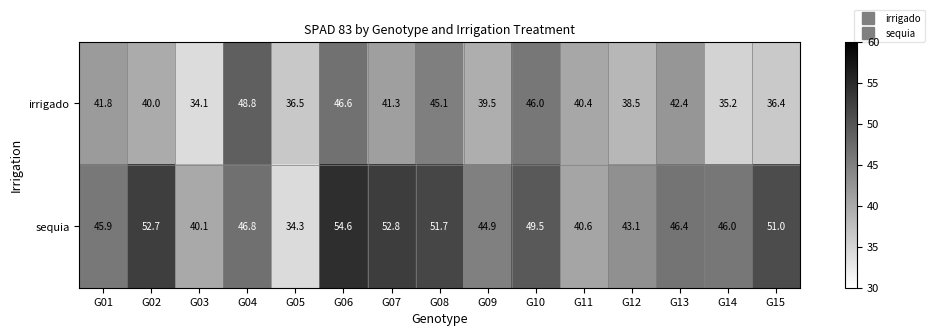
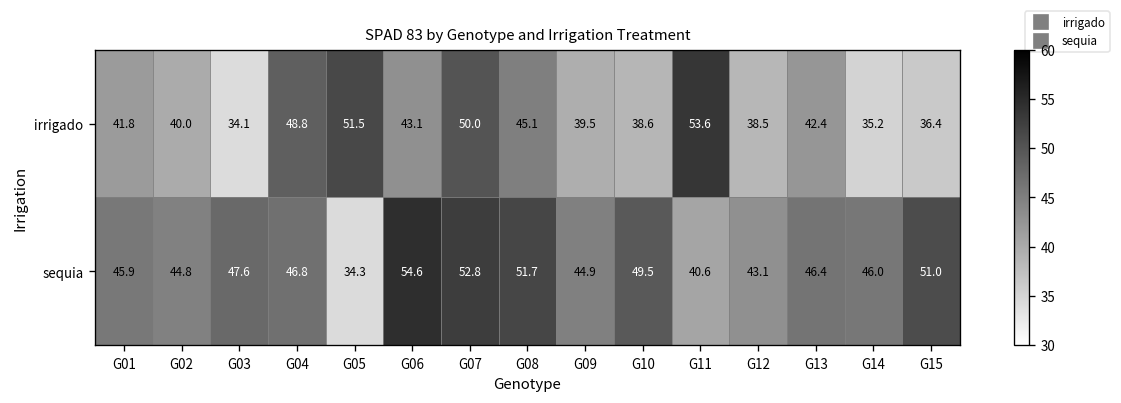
irrigado, G05: 36.5 -> 51.5
irrigado, G06: 46.6 -> 43.1
irrigado, G07: 41.3 -> 50.0
irrigado, G10: 46.0 -> 38.6
irrigado, G11: 40.4 -> 53.6
sequia, G02: 52.7 -> 44.8
sequia, G03: 40.1 -> 47.6
